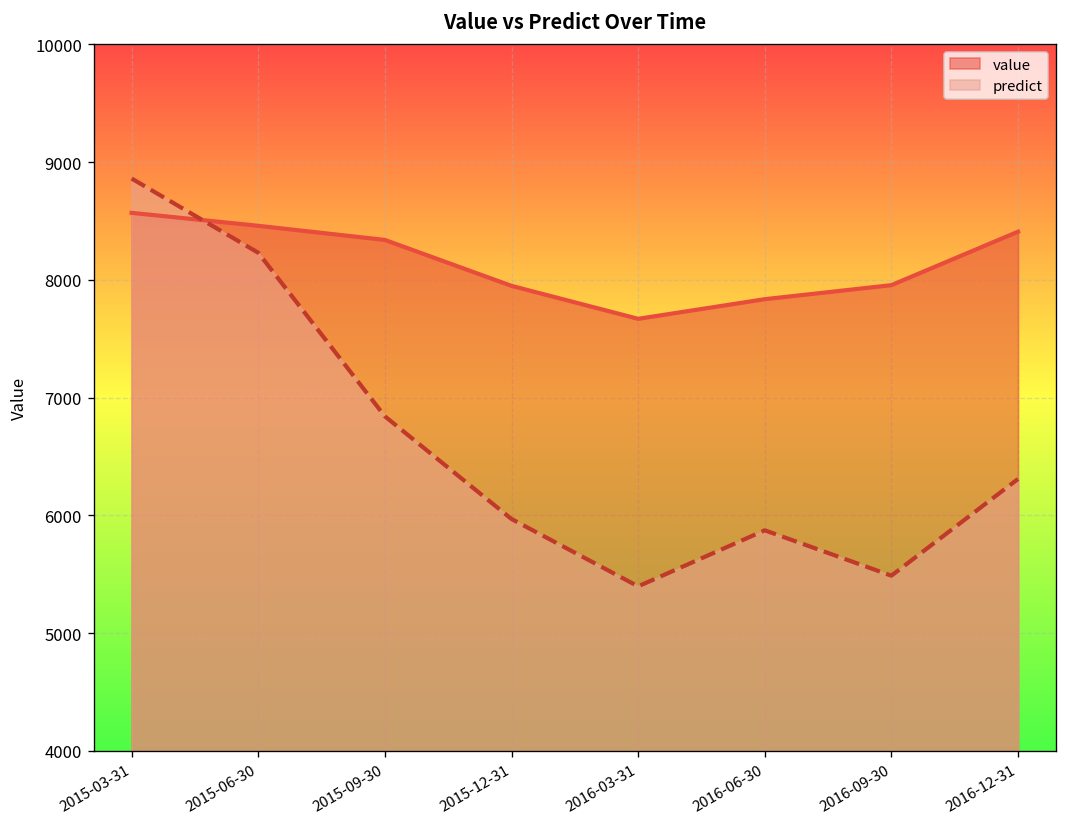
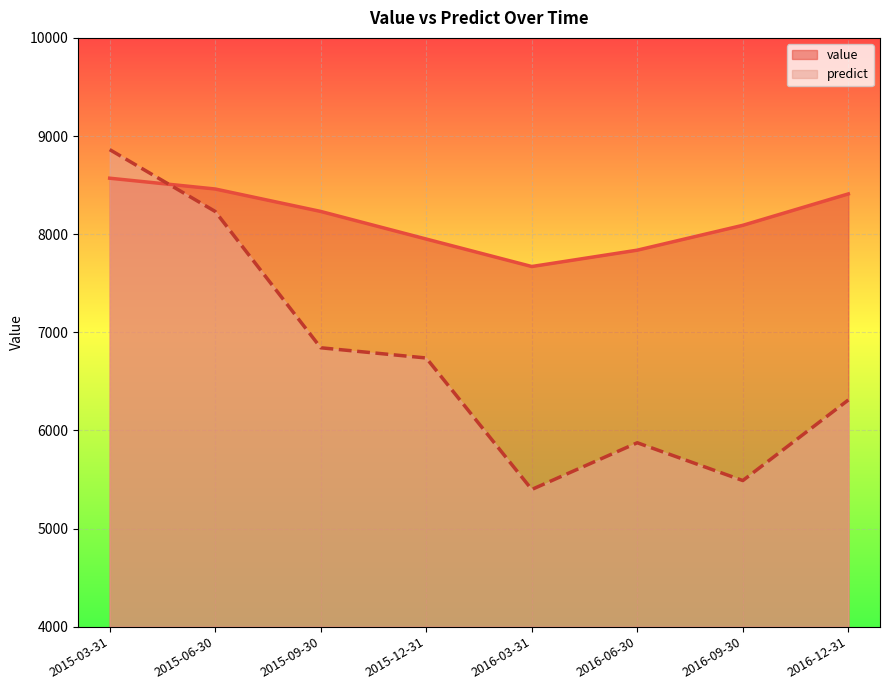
value, 2015-09-30: 8300 -> 8200
predict, 2015-12-31: 6000 -> 6700
value, 2016-09-30: 8000 -> 8100
